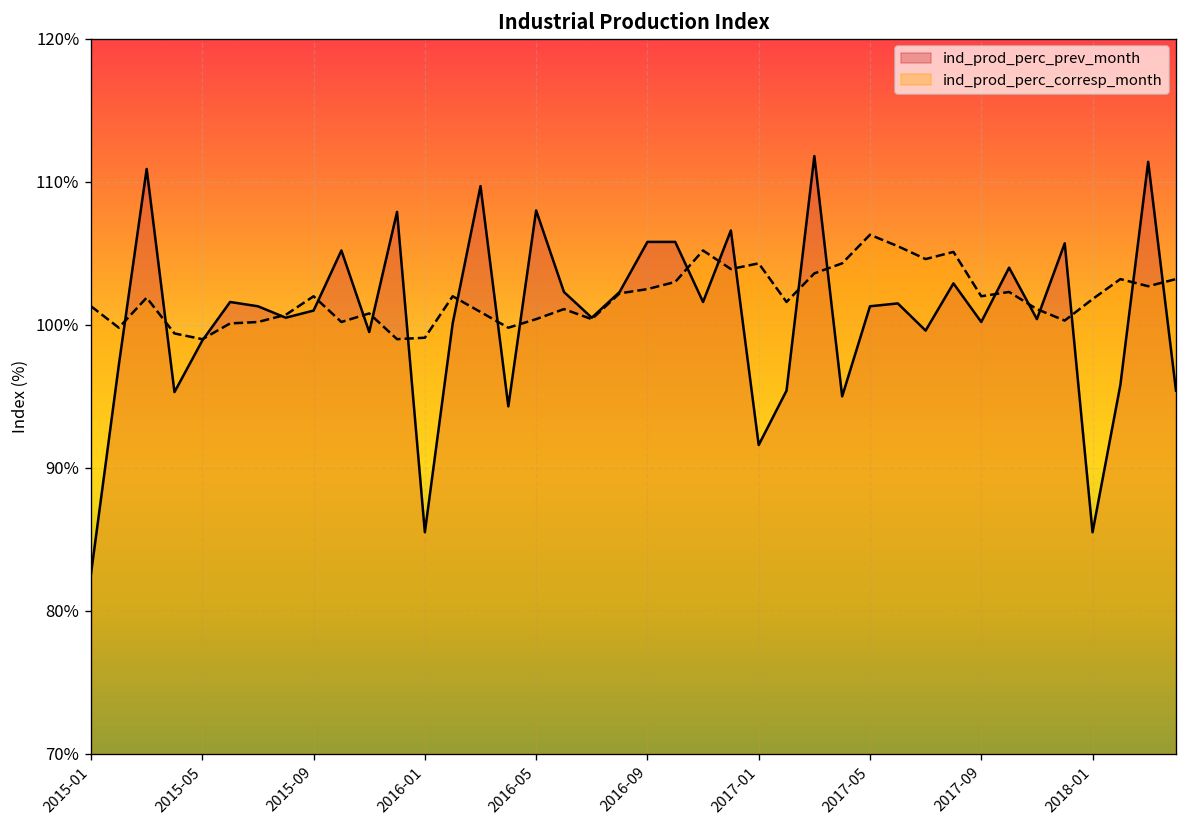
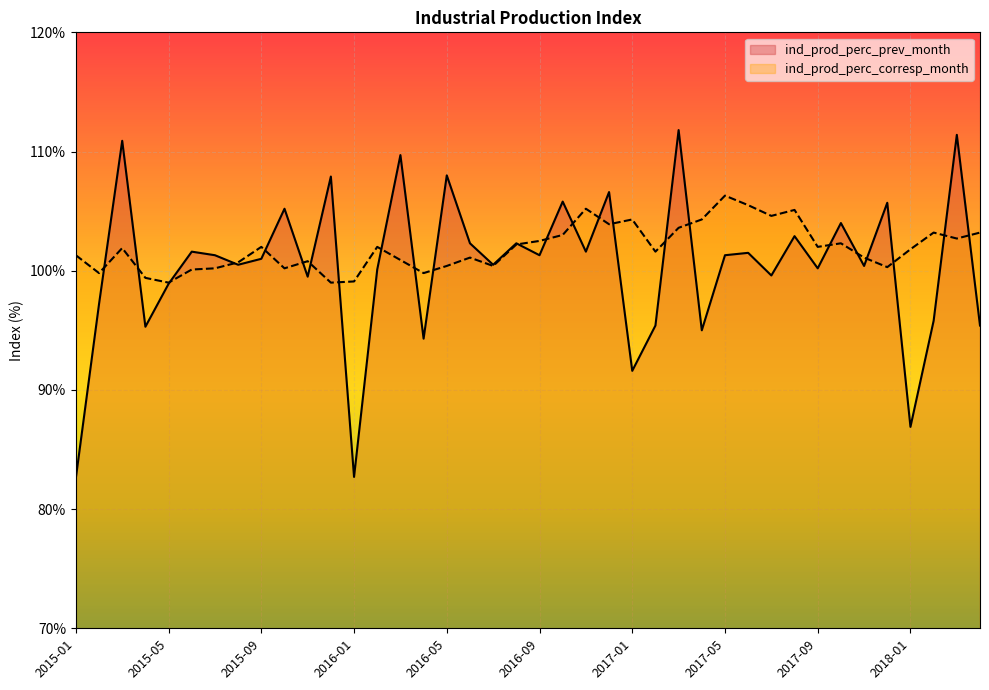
ind_prod_perc_prev_month, 2016-01: 85.5% -> 82.7%
ind_prod_perc_prev_month, 2016-09: 105.8% -> 101.3%
ind_prod_perc_prev_month, 2018-01: 85.5% -> 86.9%
